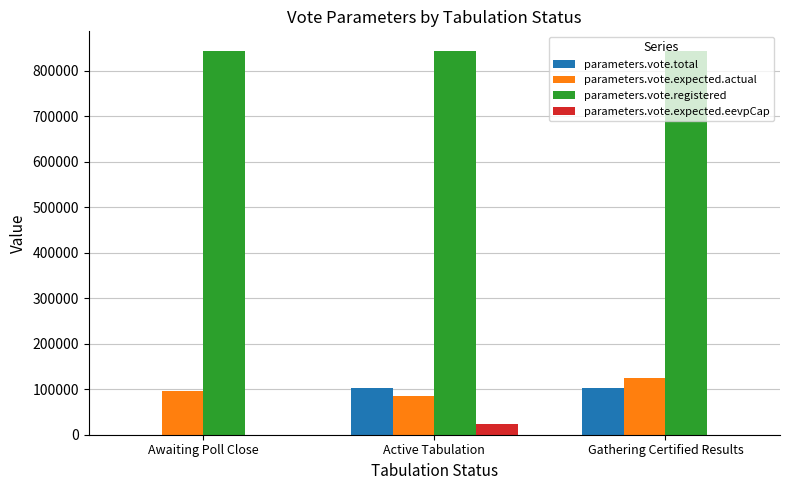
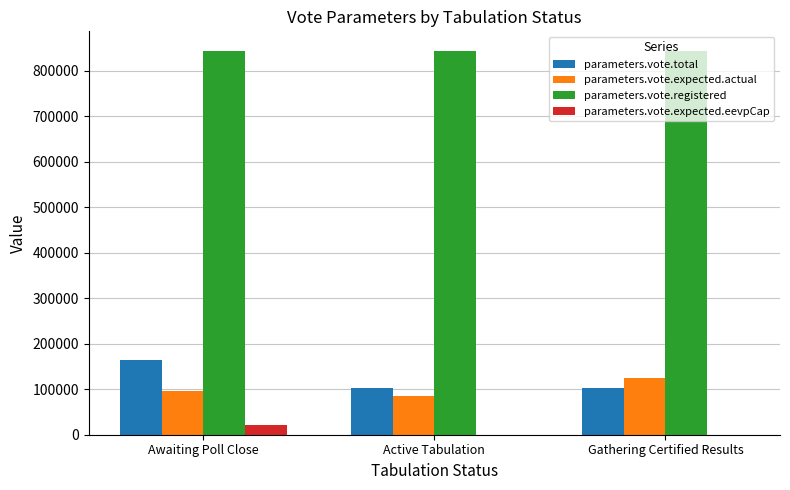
parameters.vote.total, Awaiting Poll Close: 0 -> 160000
parameters.vote.expected.eevpCap, Awaiting Poll Close: 0 -> 20000
parameters.vote.expected.eevpCap, Active Tabulation: 20000 -> 0
